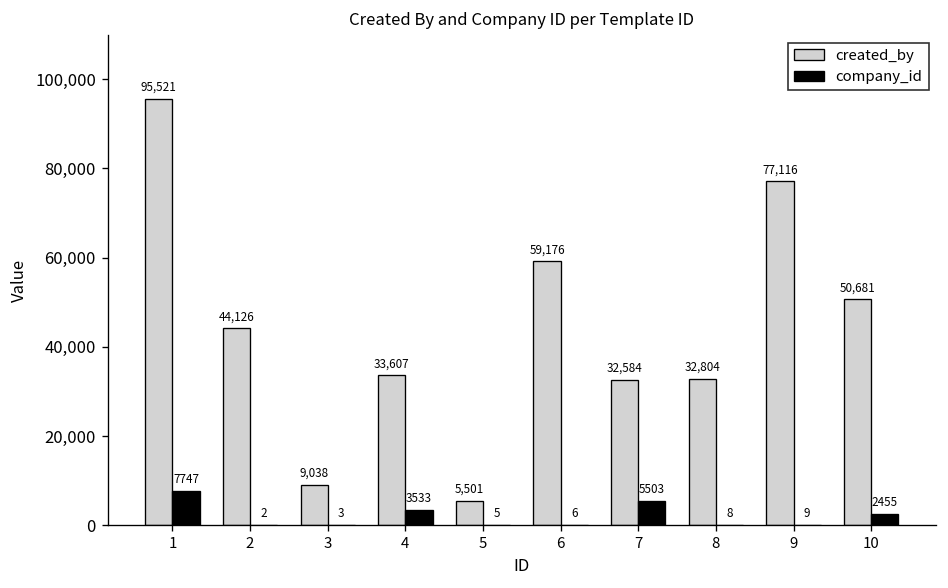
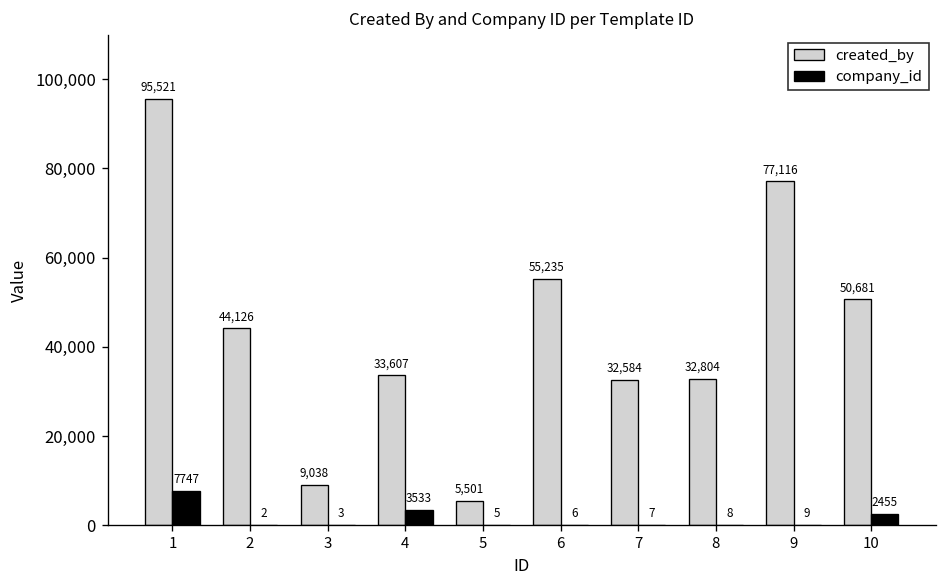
created_by, 6: 59,176 -> 55,235
company_id, 7: 5503 -> 7
